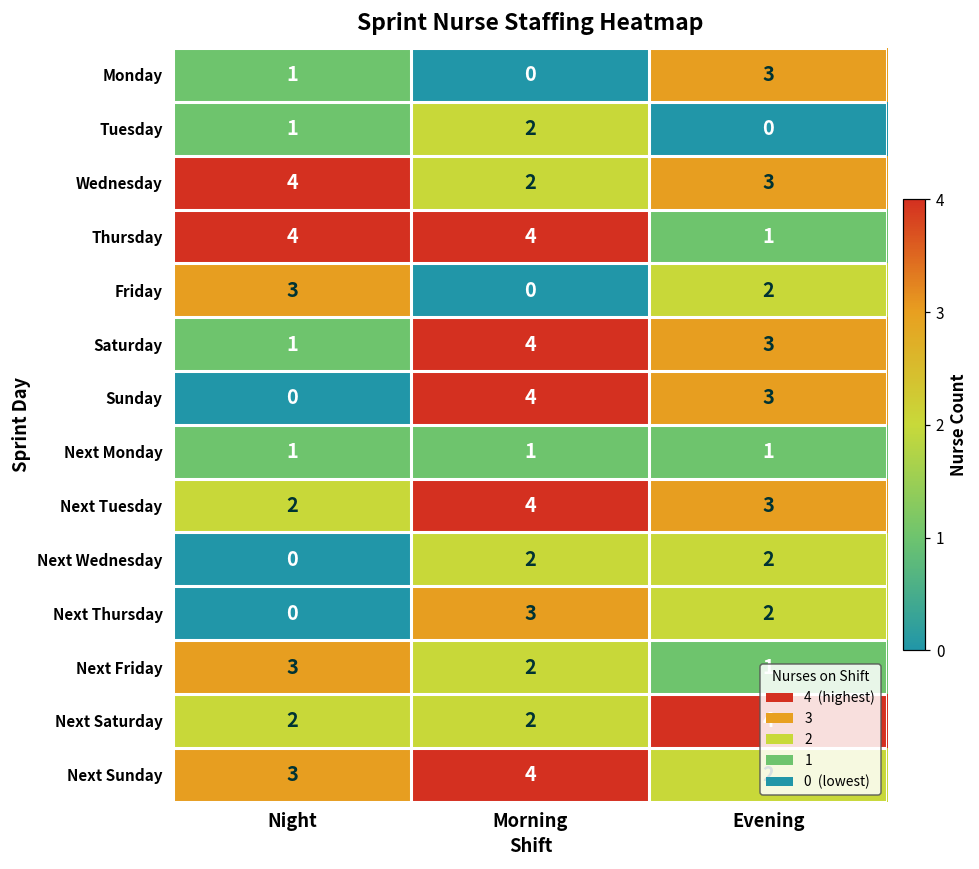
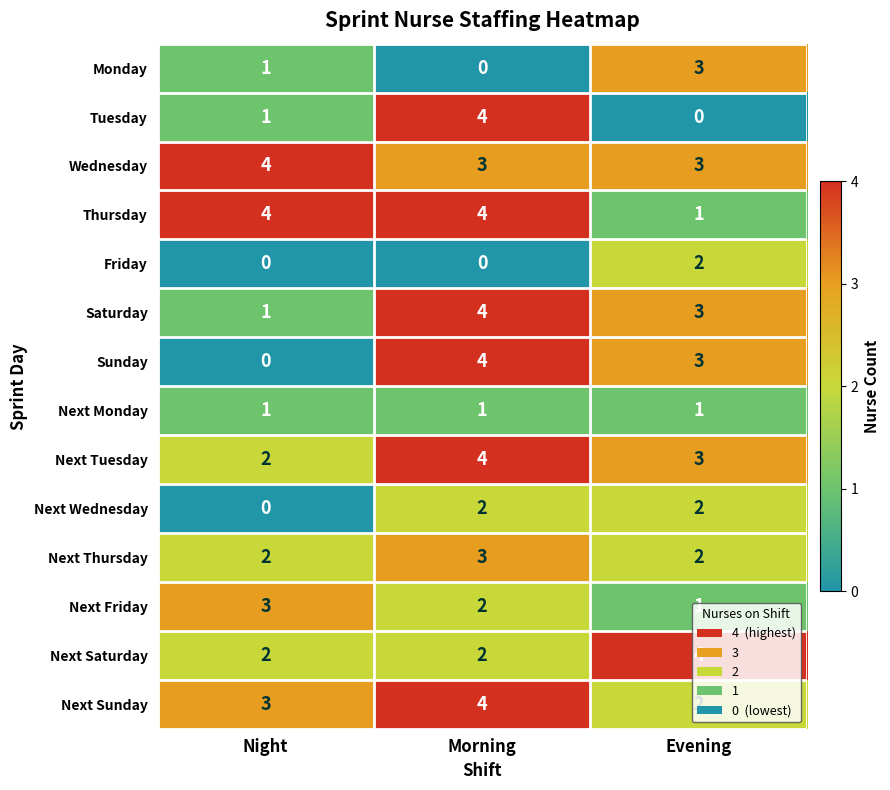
Tuesday, Morning: 2 -> 4
Wednesday, Morning: 2 -> 3
Friday, Night: 3 -> 0
Next Thursday, Night: 0 -> 2
